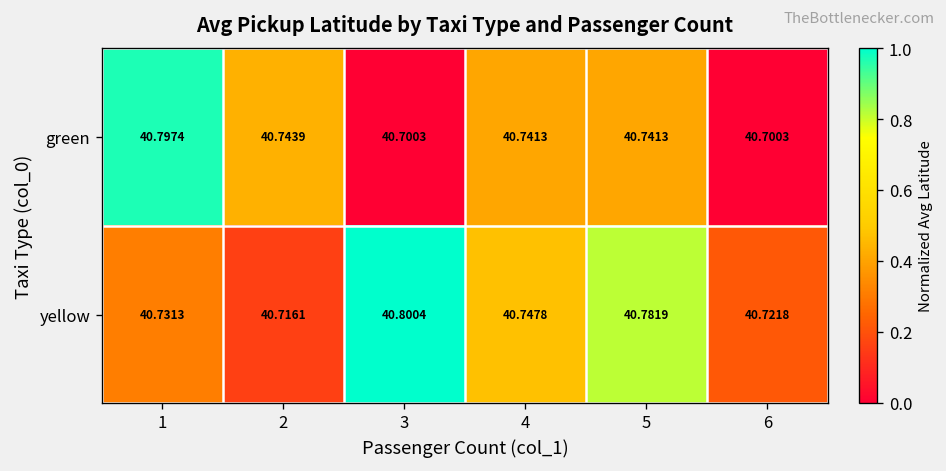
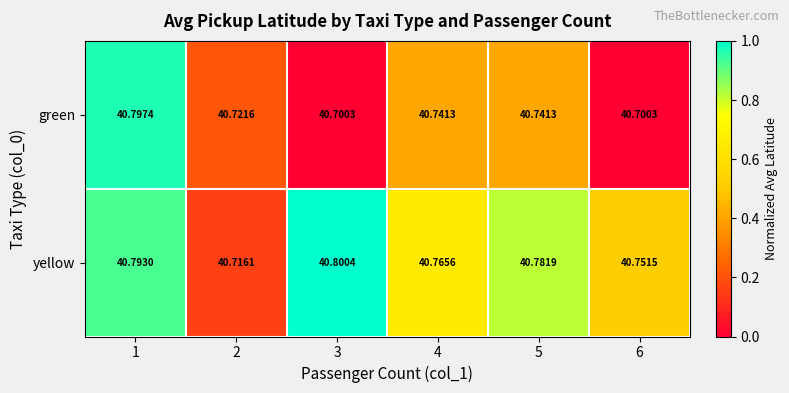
green, 2: 40.7439 -> 40.7216
yellow, 1: 40.7313 -> 40.7930
yellow, 4: 40.7478 -> 40.7656
yellow, 6: 40.7218 -> 40.7515
